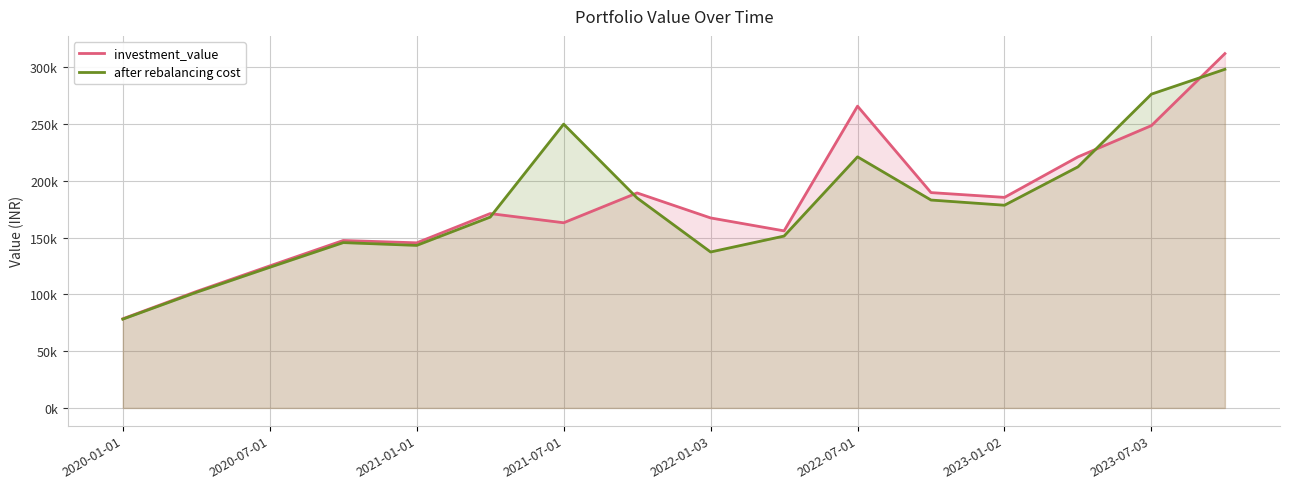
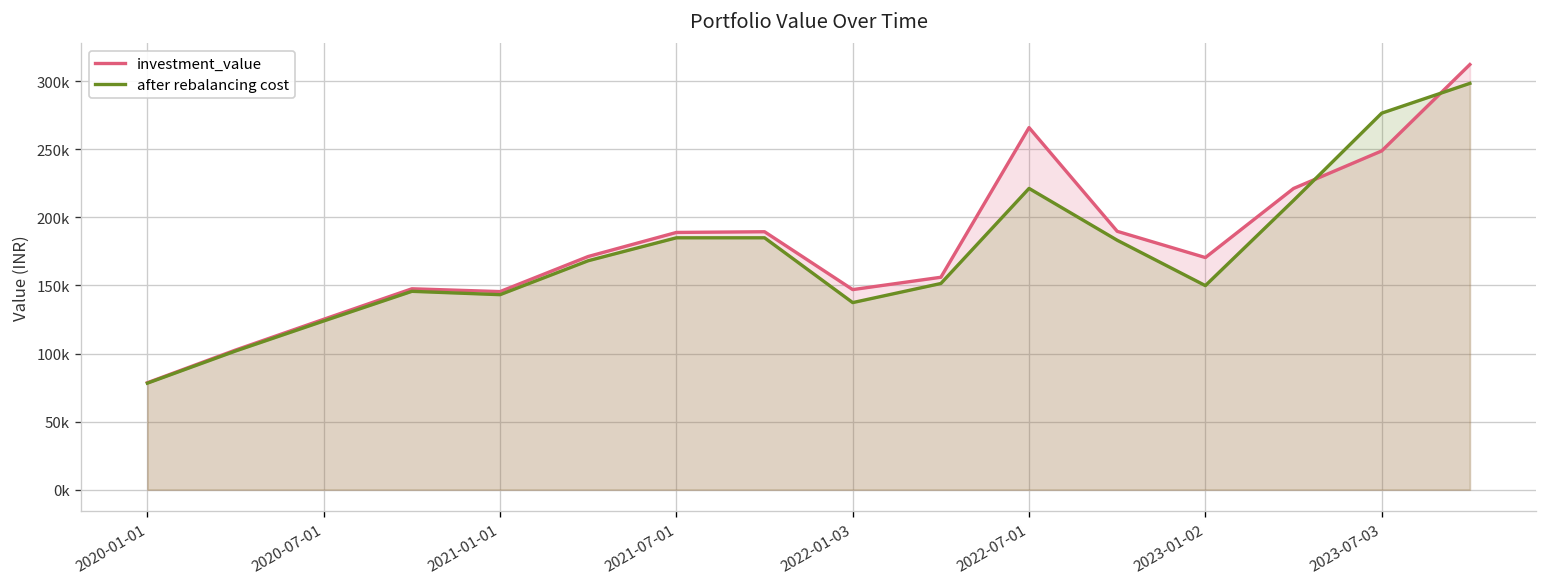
investment_value, 2021-07-01: 163000 -> 189000
after rebalancing cost, 2021-07-01: 250000 -> 185000
investment_value, 2022-01-03: 167000 -> 147000
investment_value, 2023-01-02: 186000 -> 170000
after rebalancing cost, 2023-01-02: 179000 -> 150000
